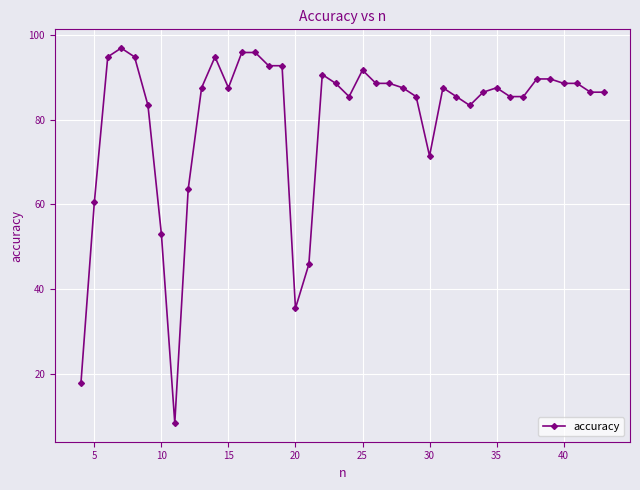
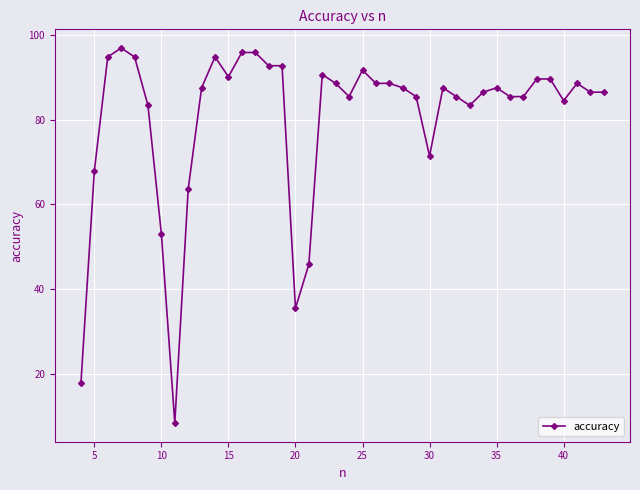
5: 60 -> 68
15: 88 -> 90
40: 89 -> 84
